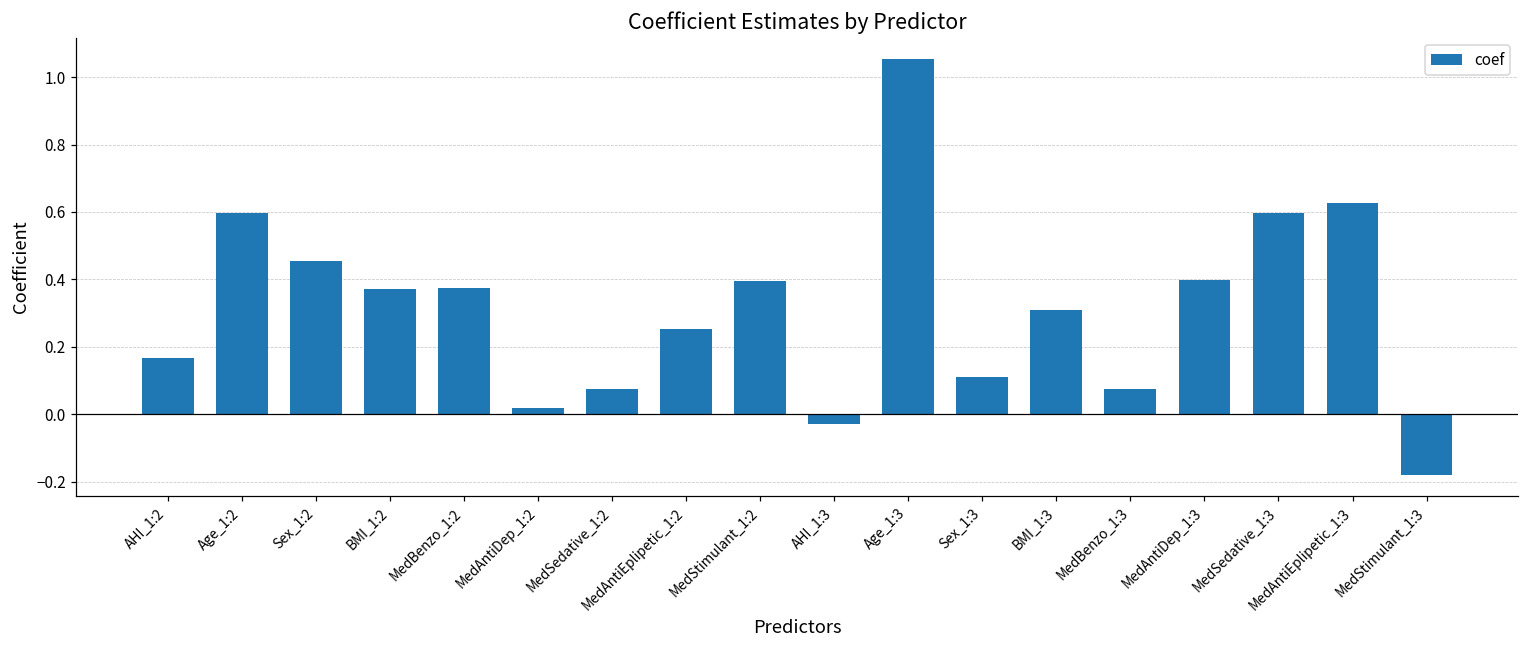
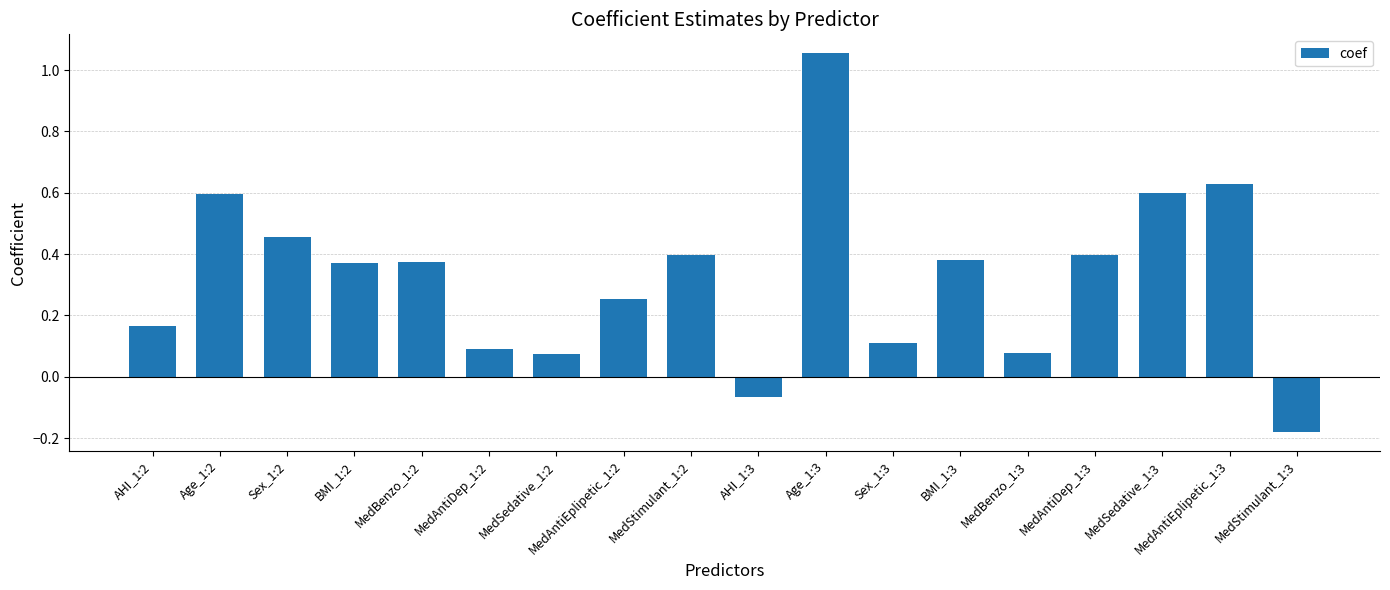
MedAntiDep_1:2: 0.02 -> 0.09
AHI_1:3: -0.03 -> -0.07
BMI_1:3: 0.31 -> 0.38
